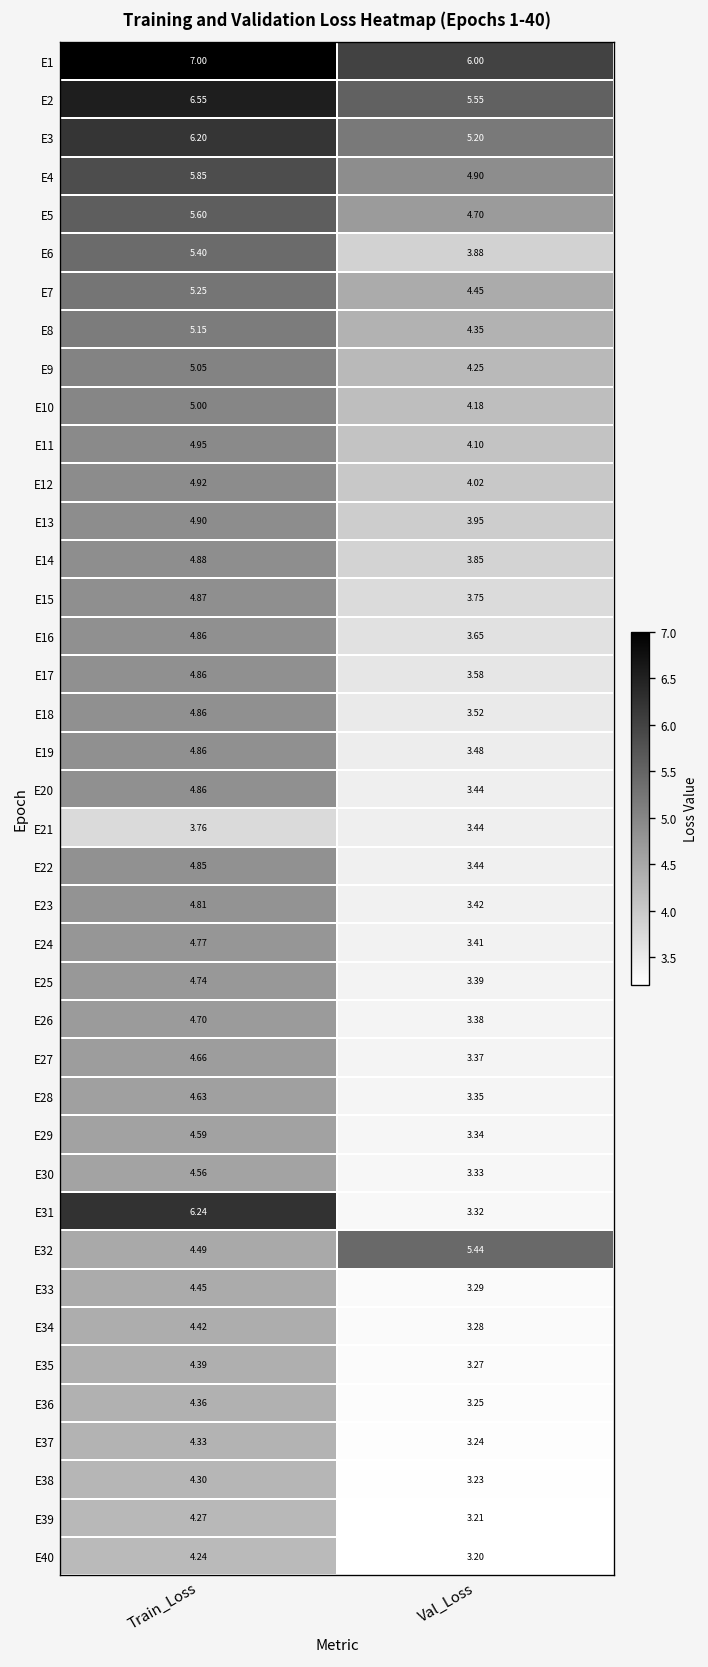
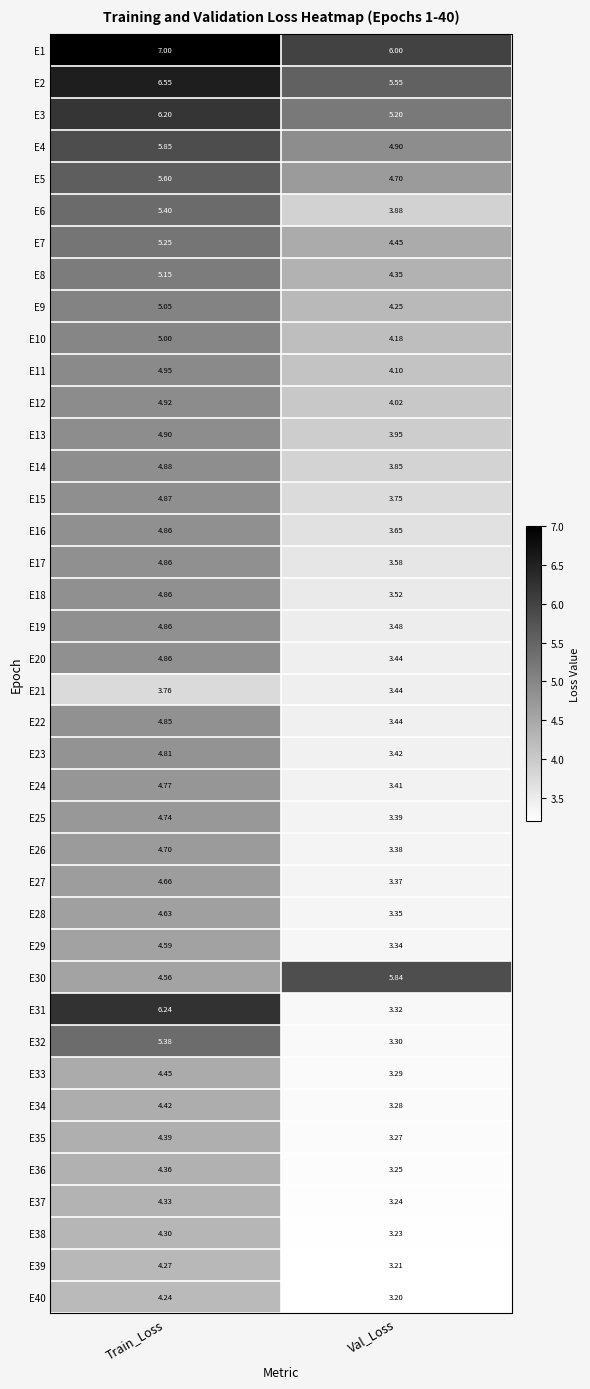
E30, Val_Loss: 3.33 -> 5.84
E32, Train_Loss: 4.49 -> 5.38
E32, Val_Loss: 5.44 -> 3.30
